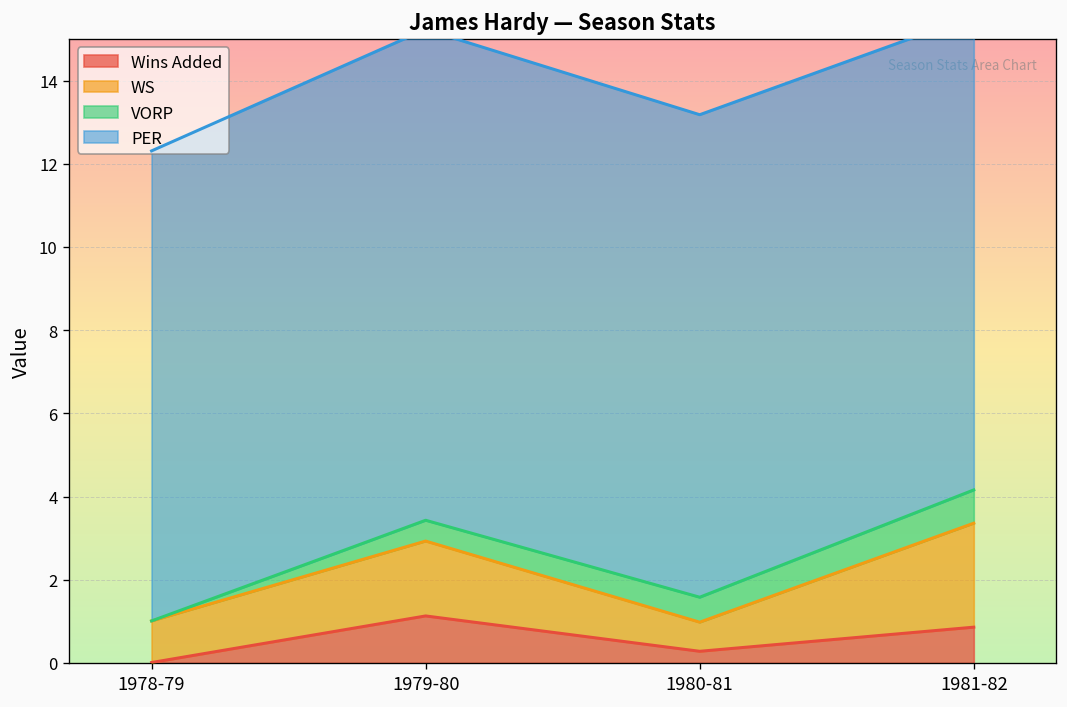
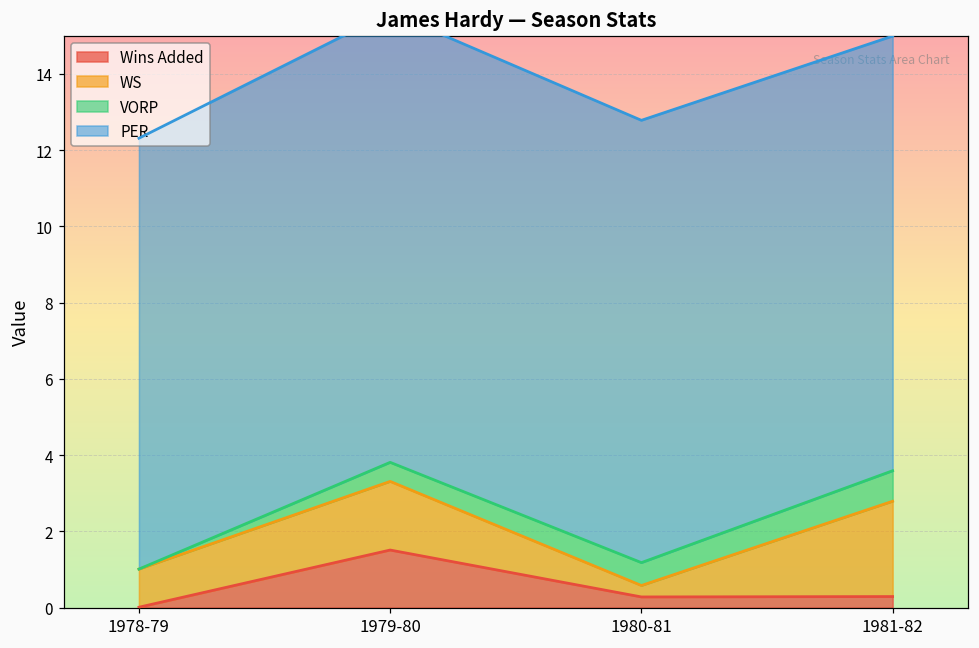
Wins Added, 1979-80: 1.1 -> 1.5
WS, 1980-81: 0.7 -> 0.3
Wins Added, 1981-82: 0.9 -> 0.3
